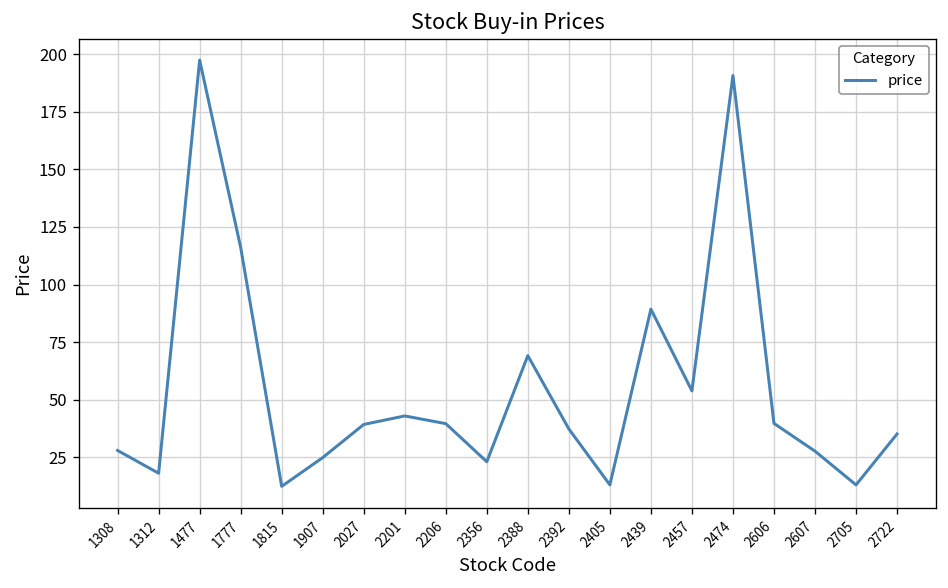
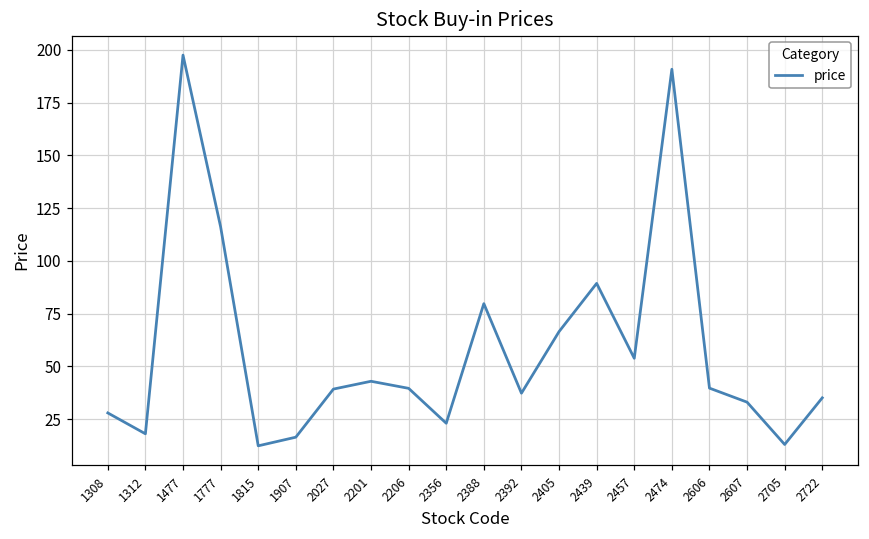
1907: 25 -> 16
2388: 69 -> 80
2405: 13 -> 66
2607: 28 -> 33
